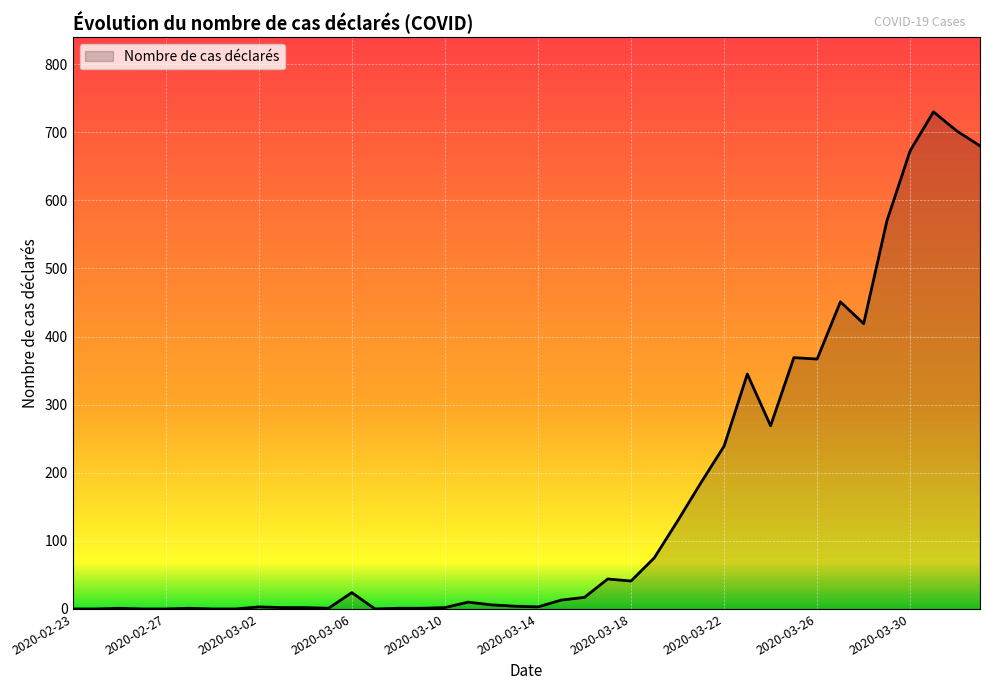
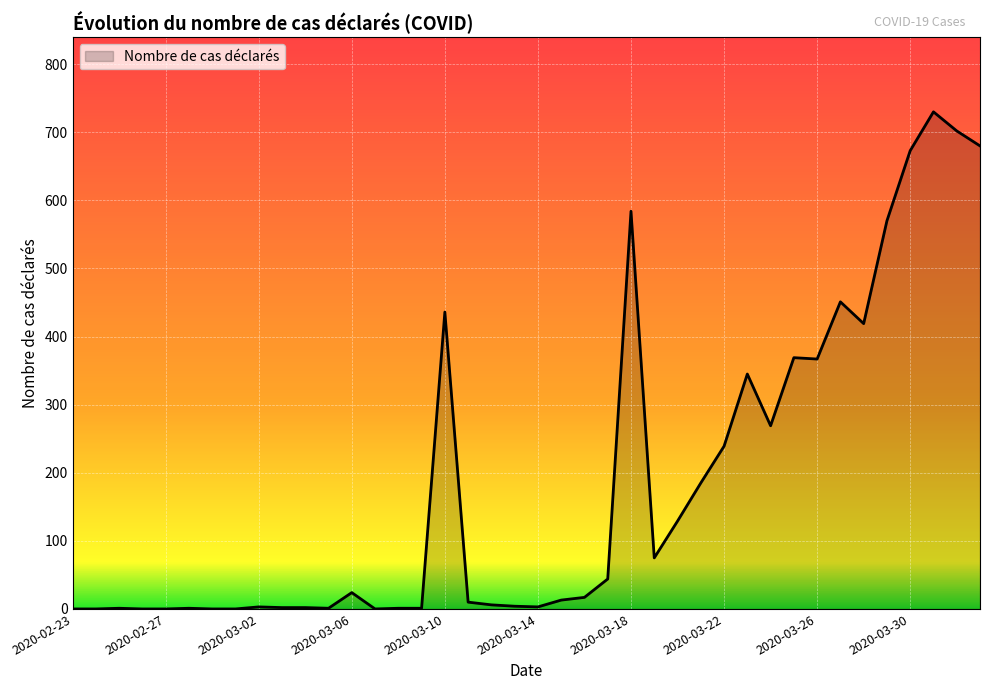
2020-03-10: 0 -> 440
2020-03-18: 40 -> 580
